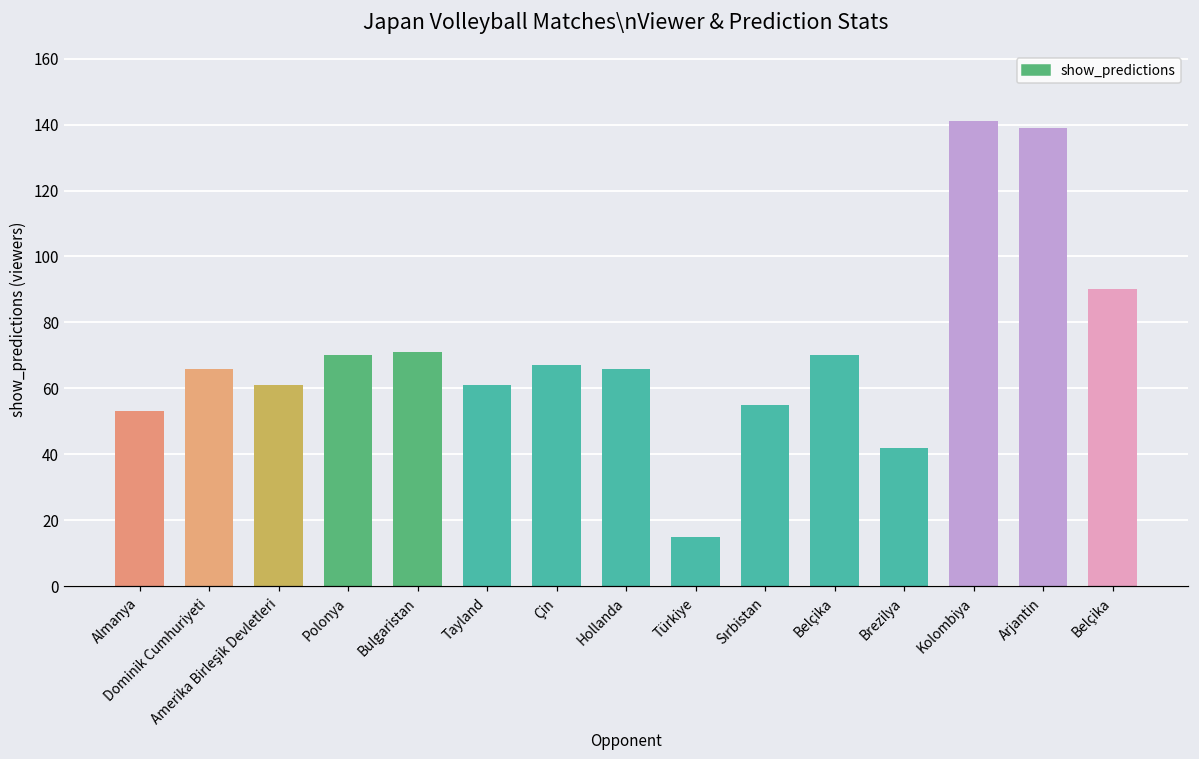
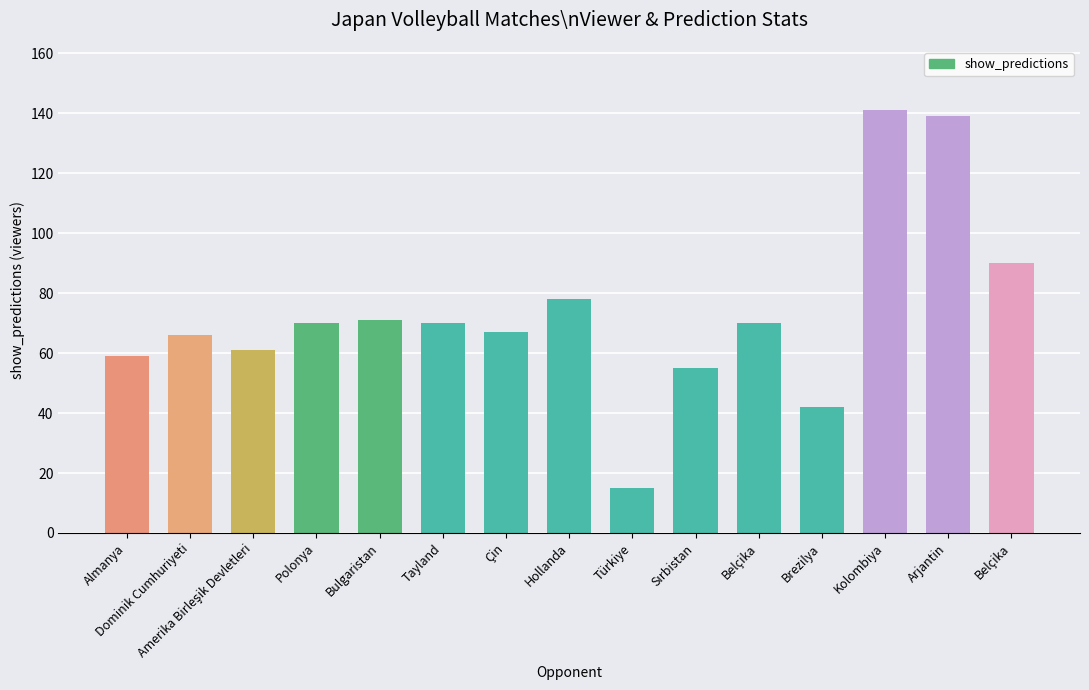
Almanya: 53 -> 59
Tayland: 61 -> 70
Hollanda: 66 -> 78
